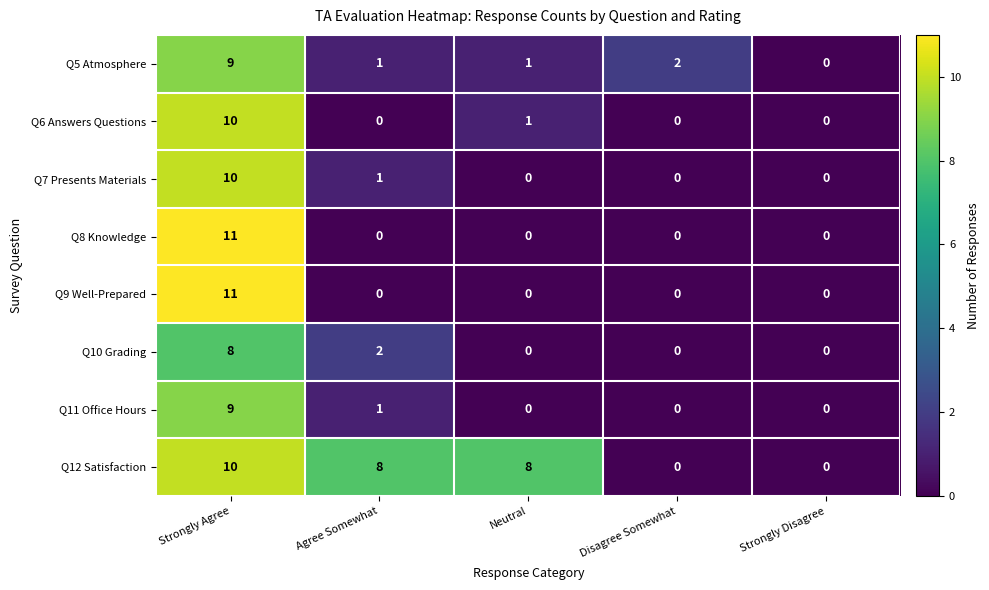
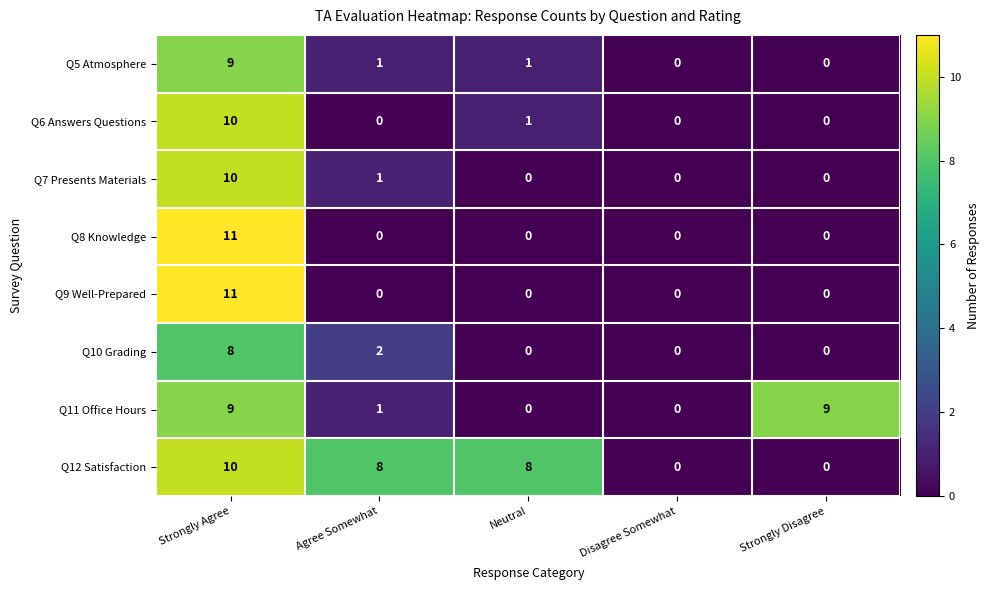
Q5 Atmosphere, Disagree Somewhat: 2 -> 0
Q11 Office Hours, Strongly Disagree: 0 -> 9
